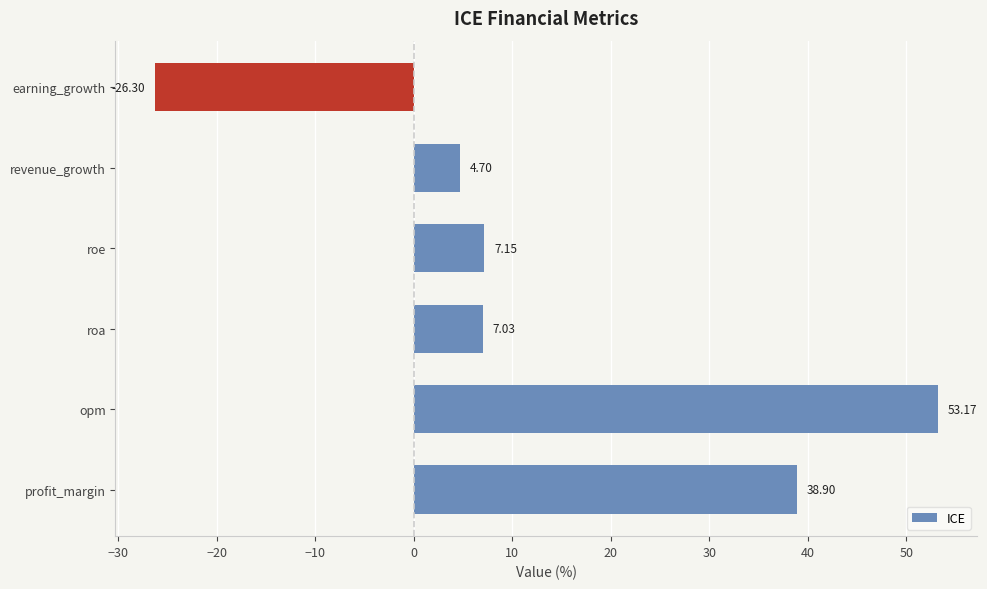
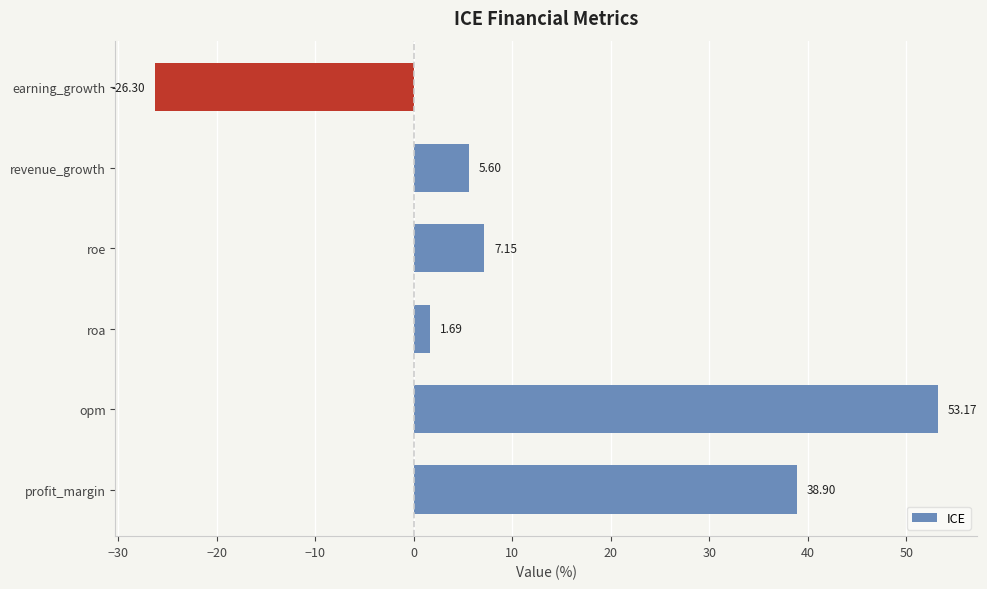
revenue_growth: 4.70 -> 5.60
roa: 7.03 -> 1.69
